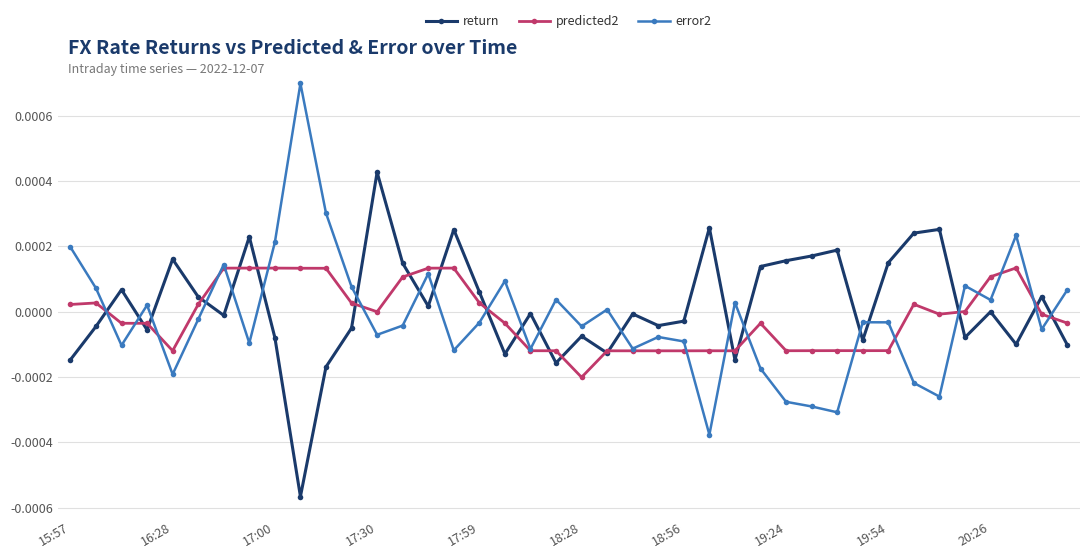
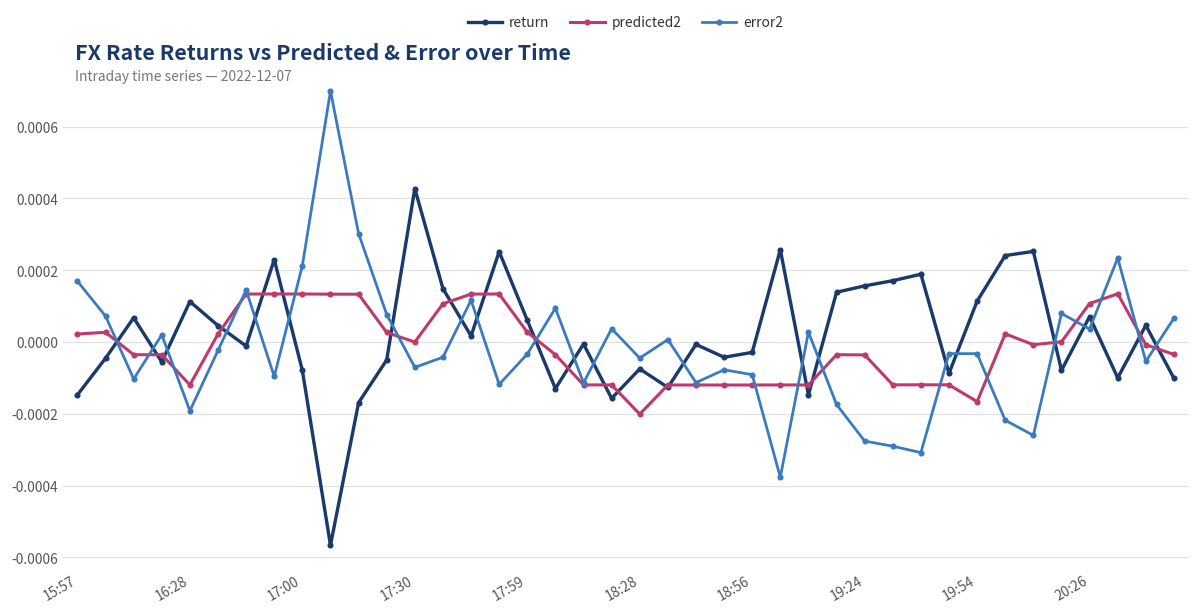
error2, 15:57: 0.00020 -> 0.00017
return, 16:28: 0.00016 -> 0.00011
predicted2, 19:24: -0.00012 -> -0.00004
return, 19:54: 0.00015 -> 0.00011
predicted2, 19:54: -0.00012 -> -0.00017
return, 20:26: 0.0000 -> 0.0001
